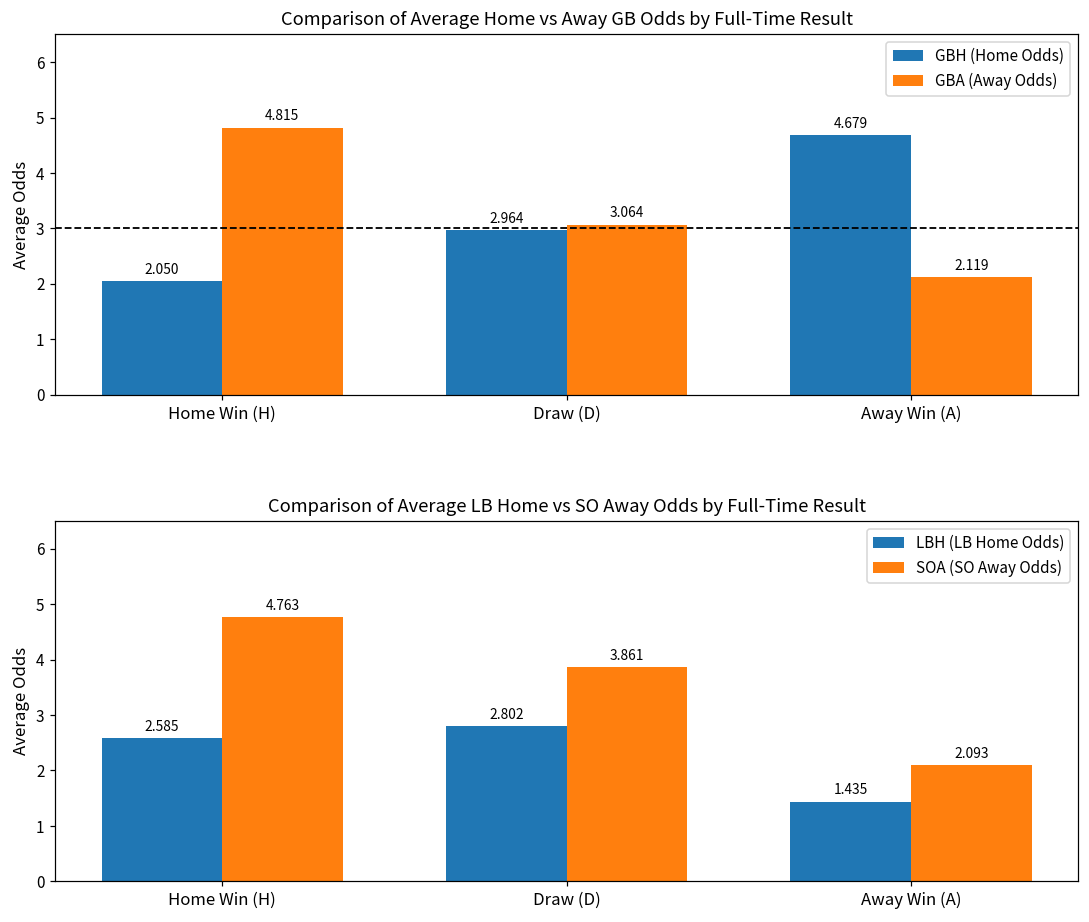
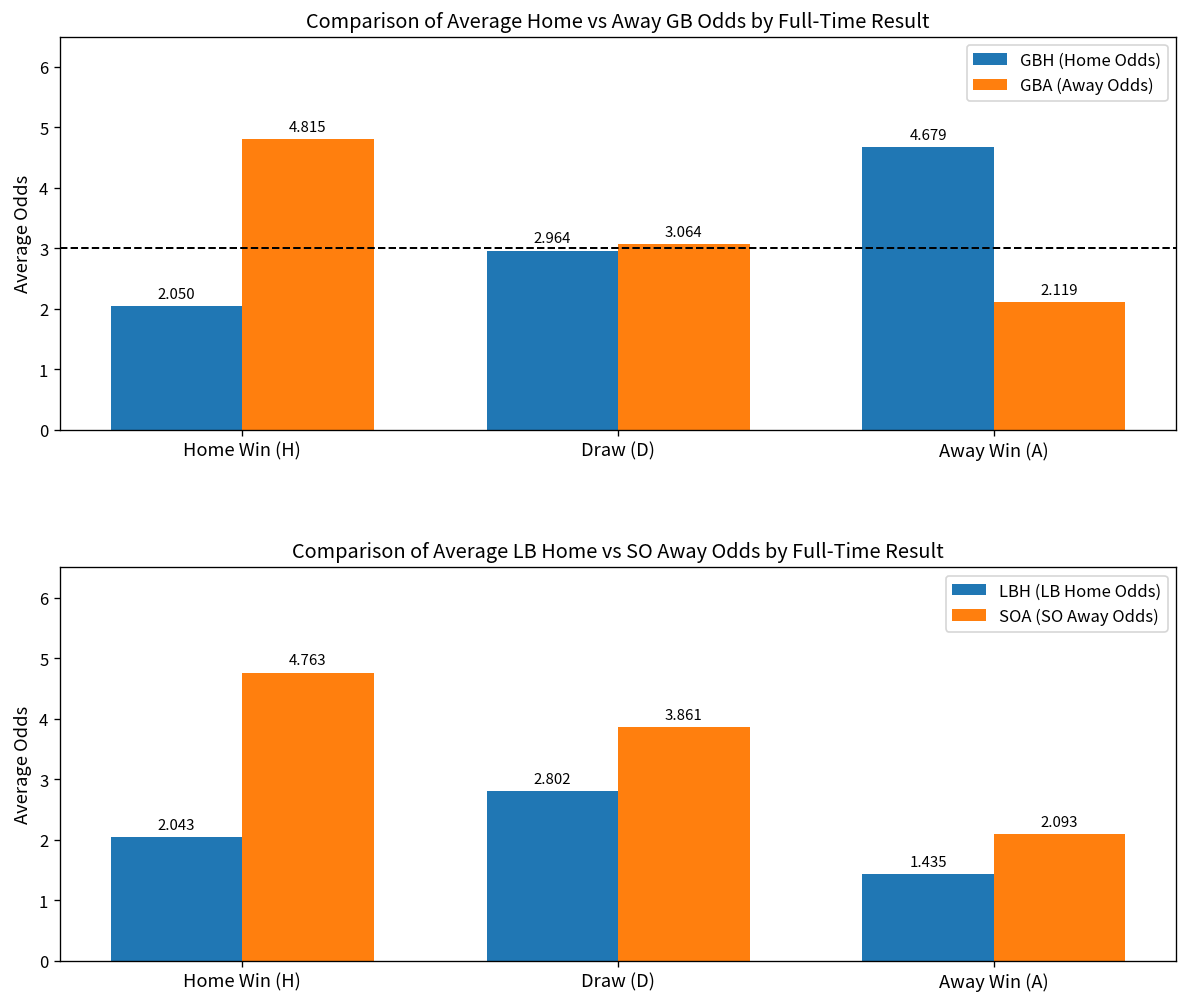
Comparison of Average LB Home vs SO Away Odds by Full-Time Result, LBH (LB Home Odds), Home Win (H): 2.585 -> 2.043
